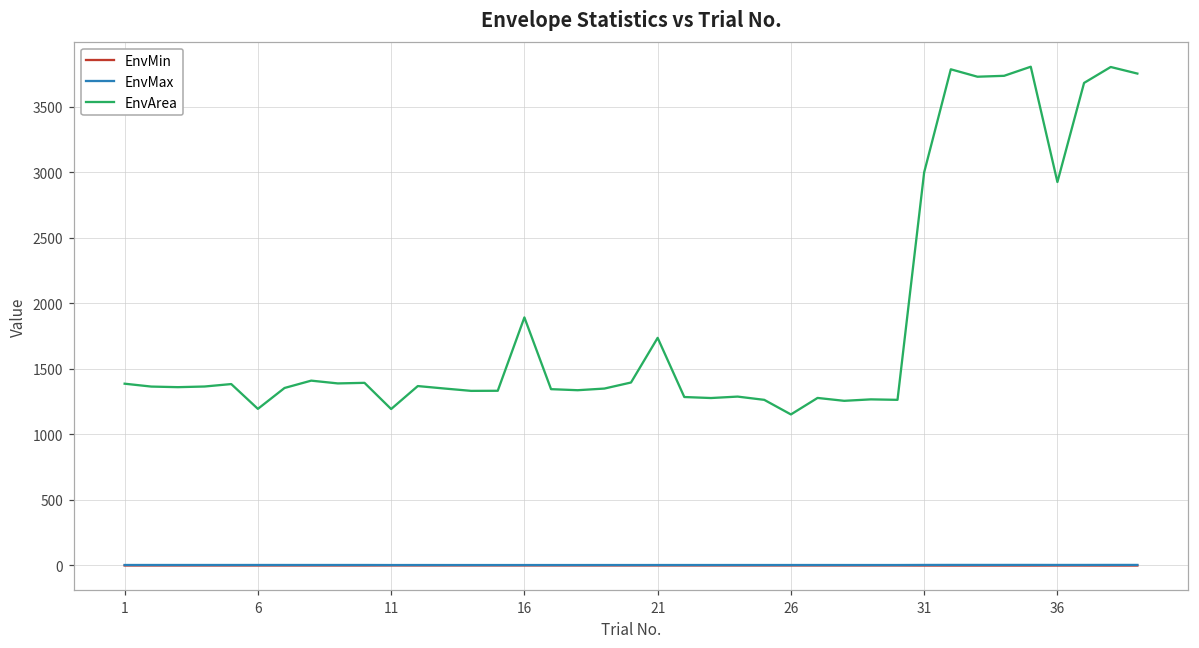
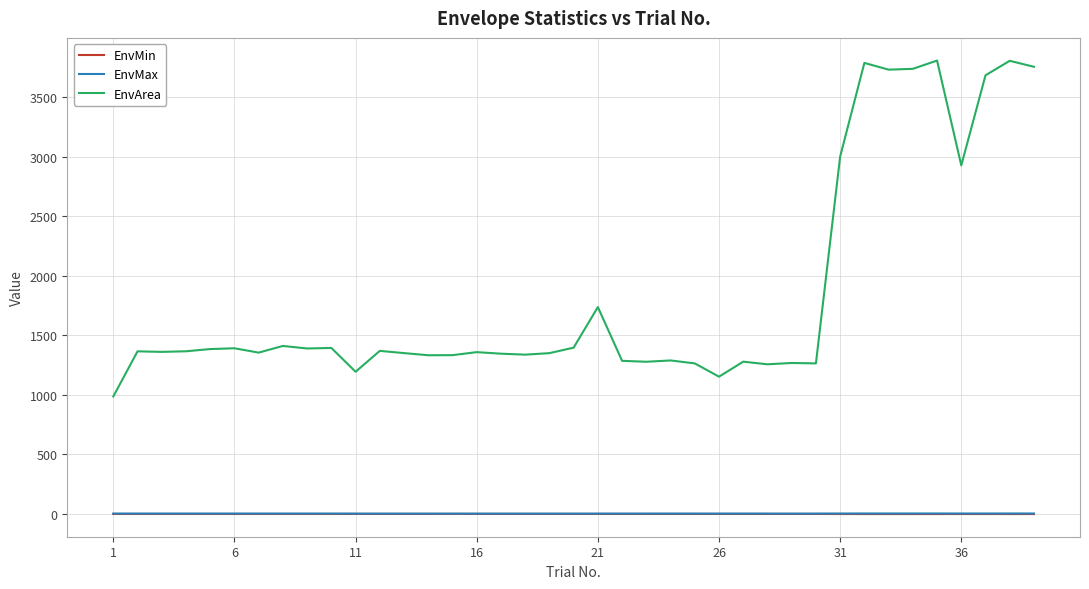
EnvArea, 1: 1390 -> 990
EnvArea, 6: 1190 -> 1390
EnvArea, 16: 1890 -> 1360
